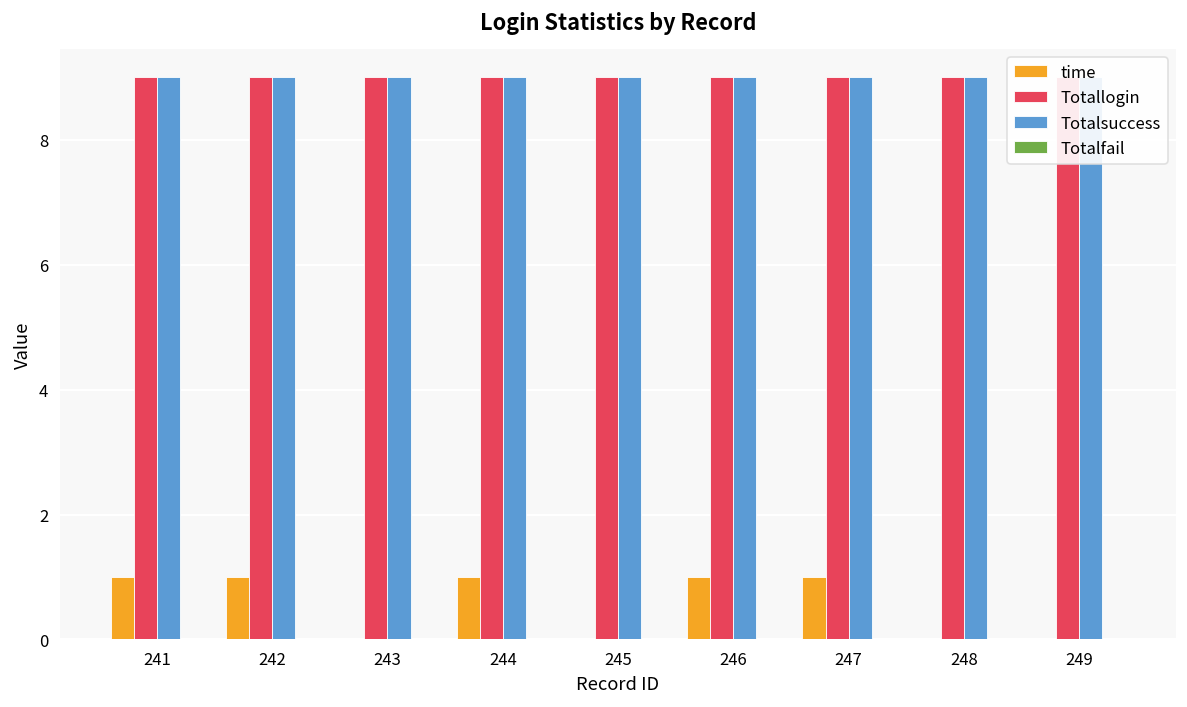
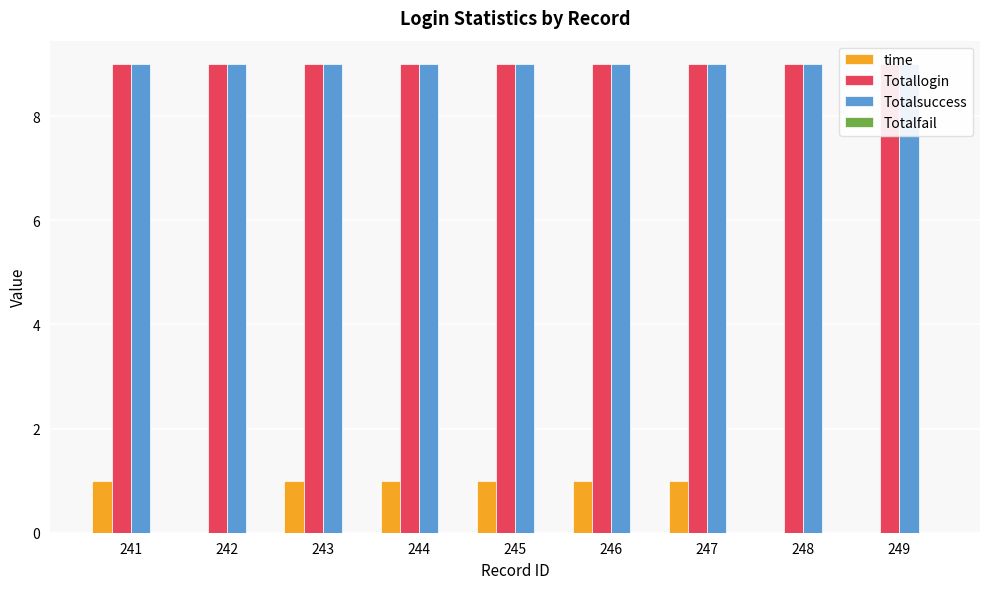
time, 242: 1 -> 0
time, 243: 0 -> 1
time, 245: 0 -> 1
